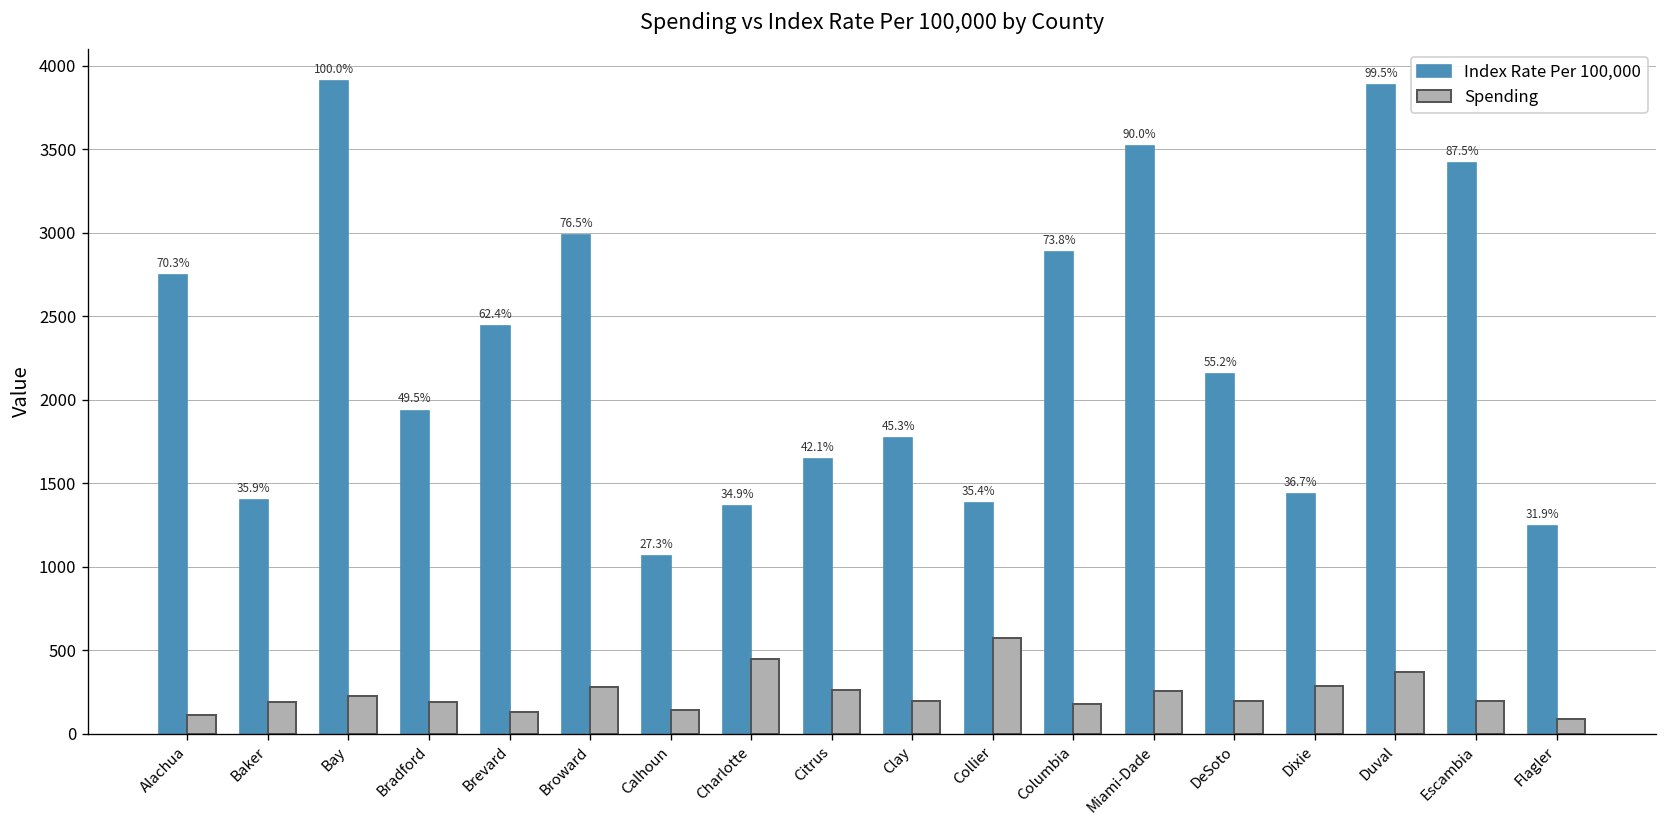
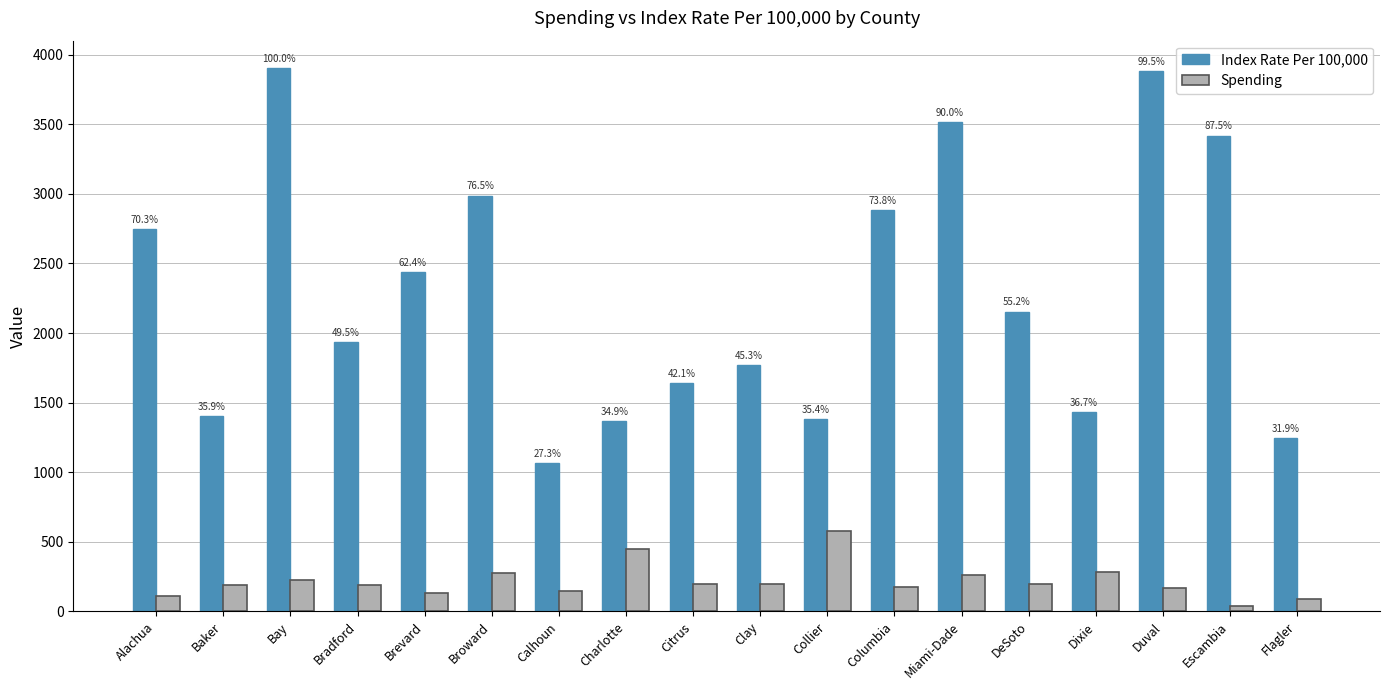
Spending, Citrus: 260 -> 200
Spending, Duval: 370 -> 160
Spending, Escambia: 200 -> 40
